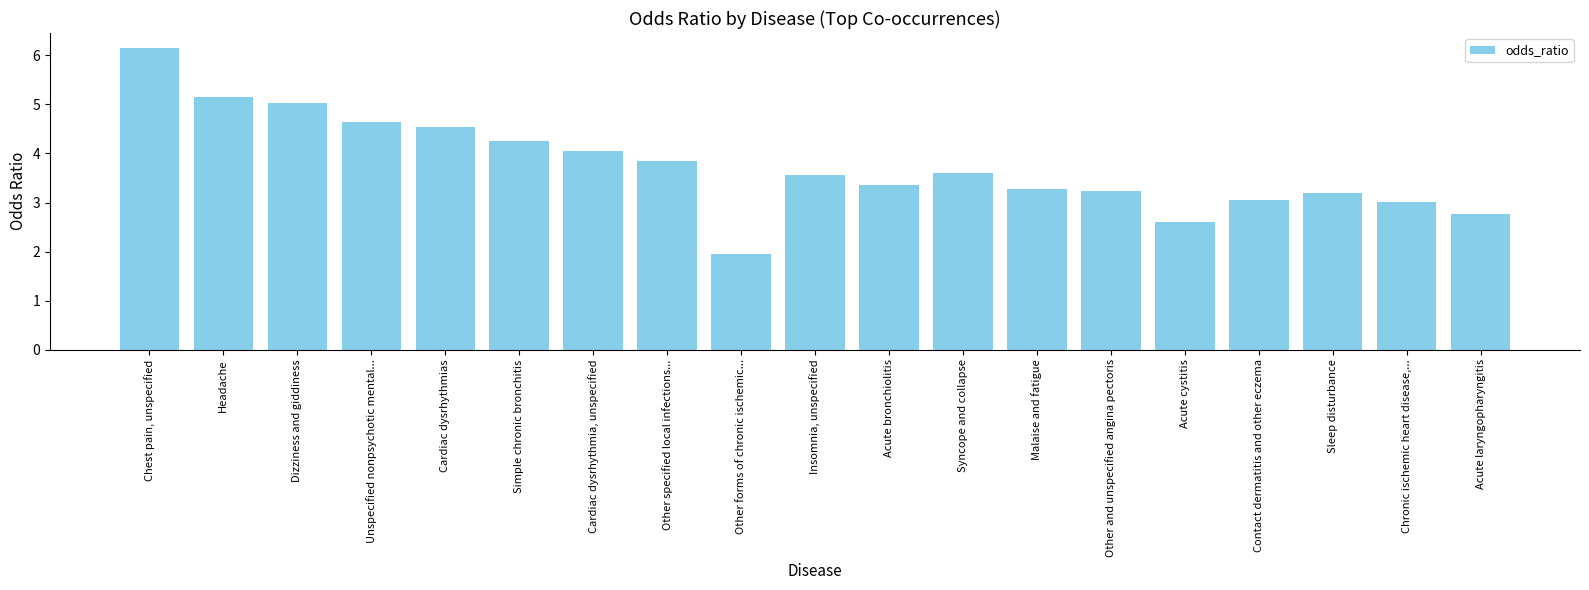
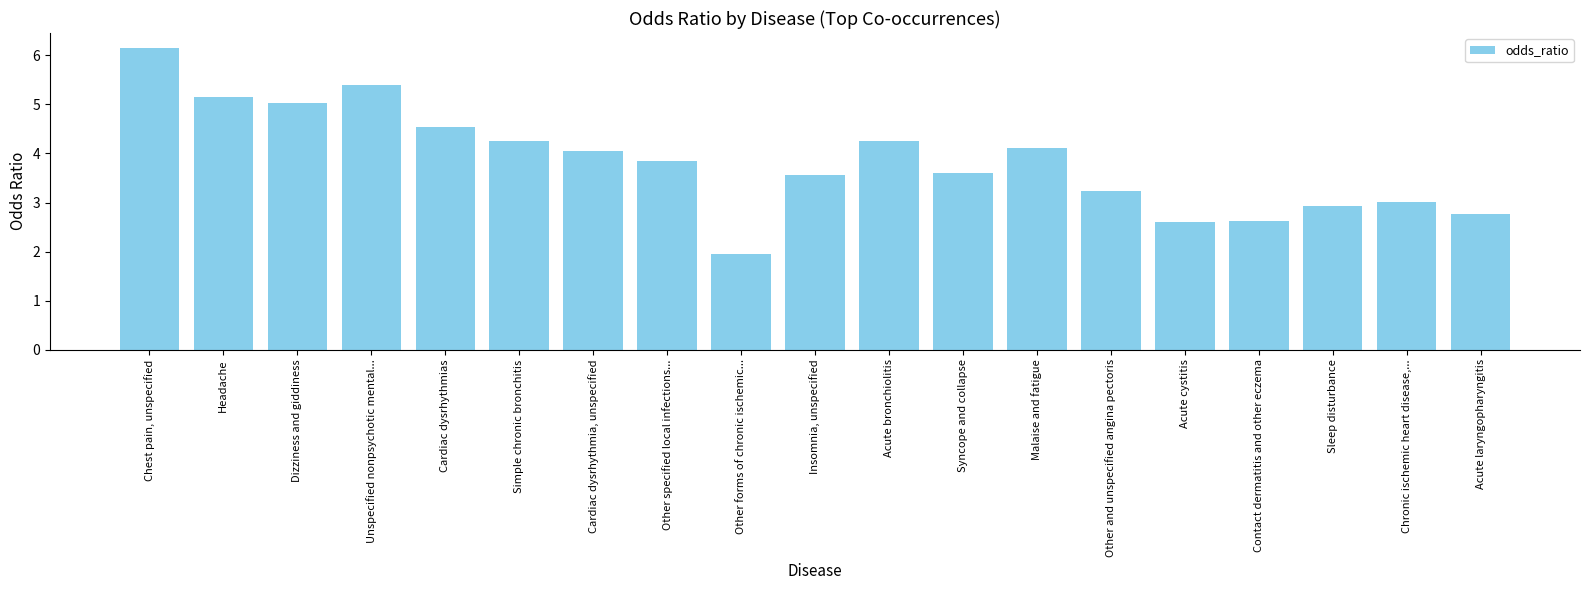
Unspecified nonpsychotic mental...: 4.6 -> 5.4
Acute bronchiolitis: 3.4 -> 4.3
Malaise and fatigue: 3.3 -> 4.1
Contact dermatitis and other eczema: 3.1 -> 2.6
Sleep disturbance: 3.2 -> 2.9
